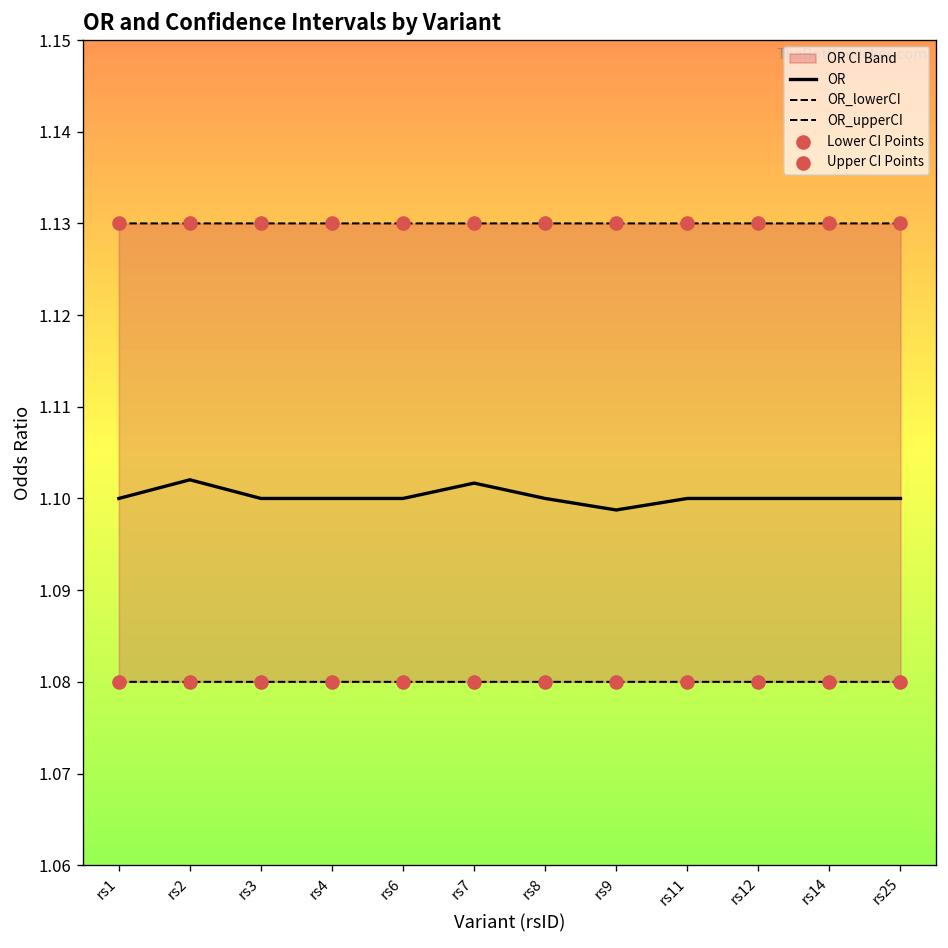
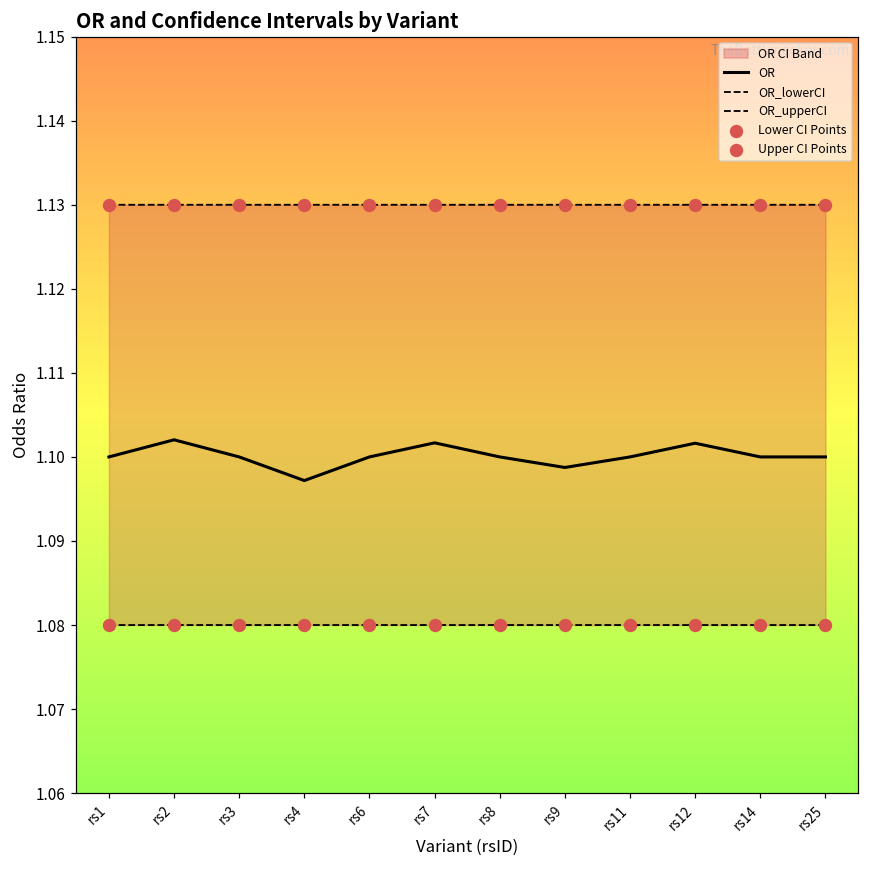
OR, rs4: 1.100 -> 1.097
OR, rs12: 1.100 -> 1.102
